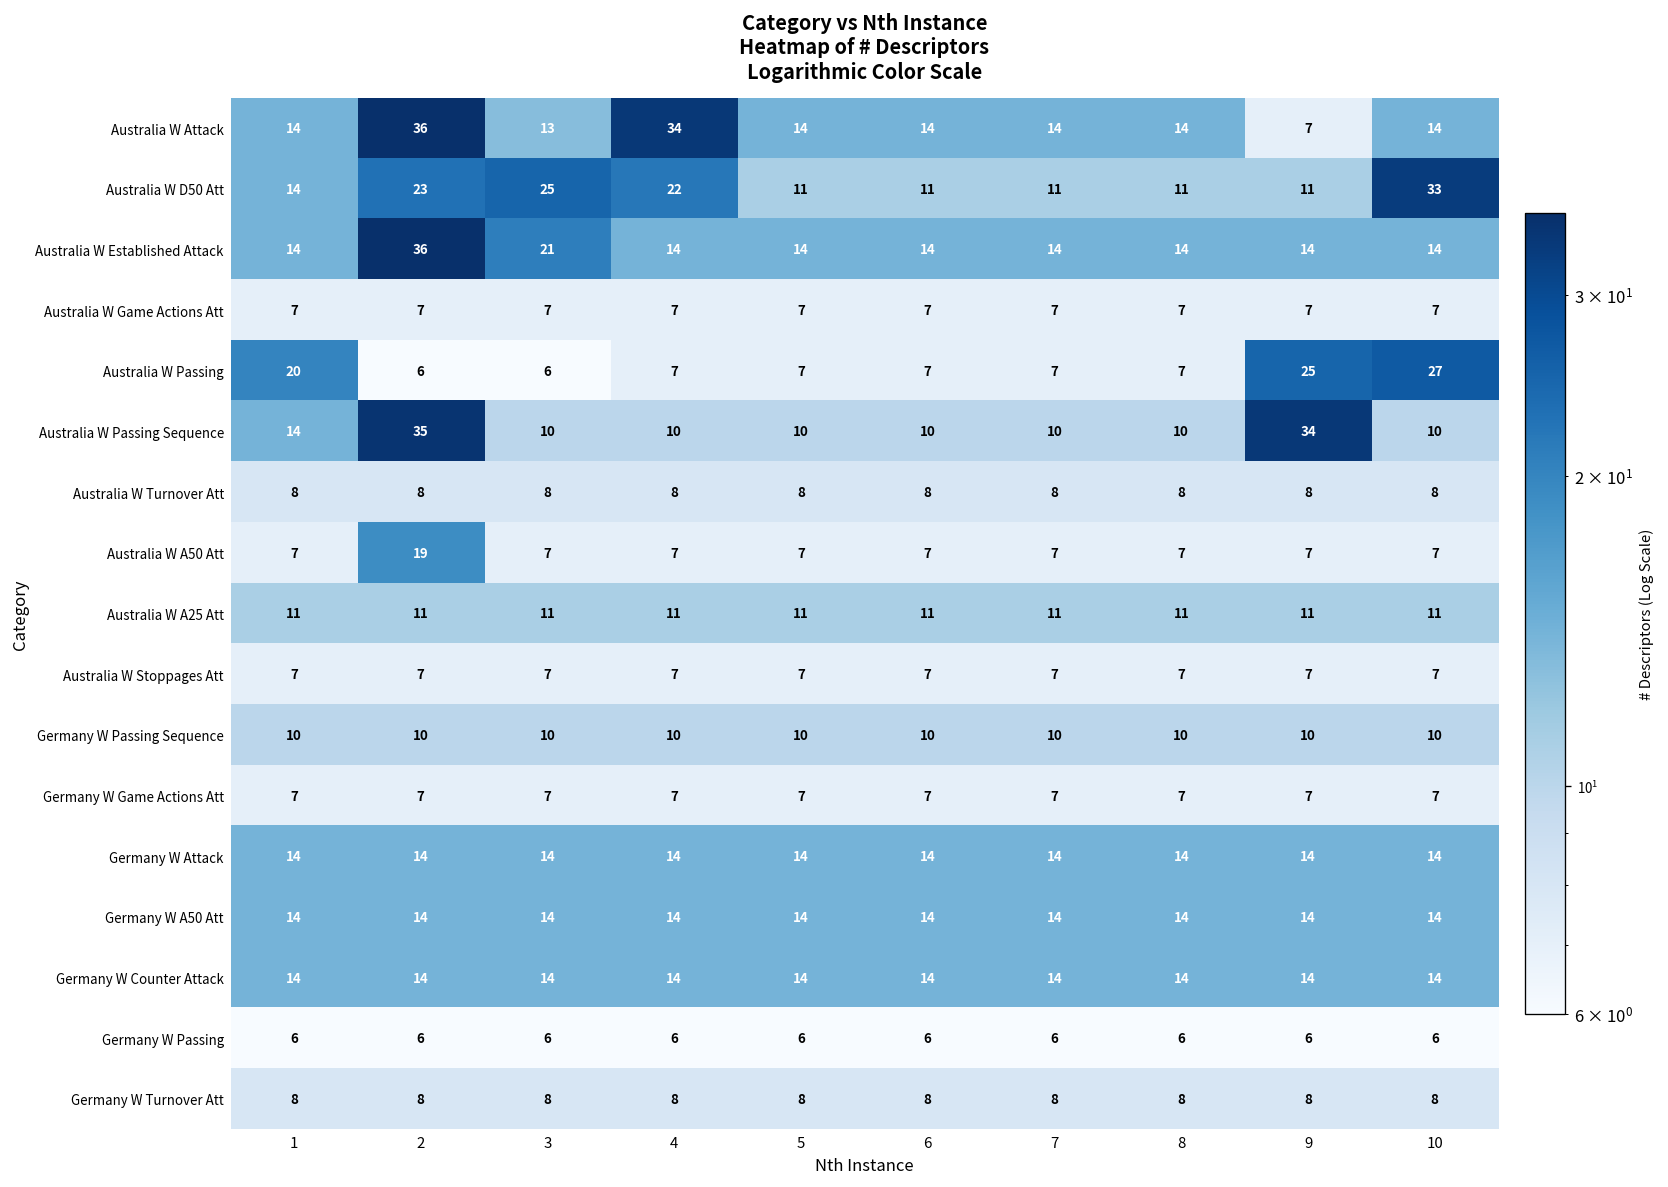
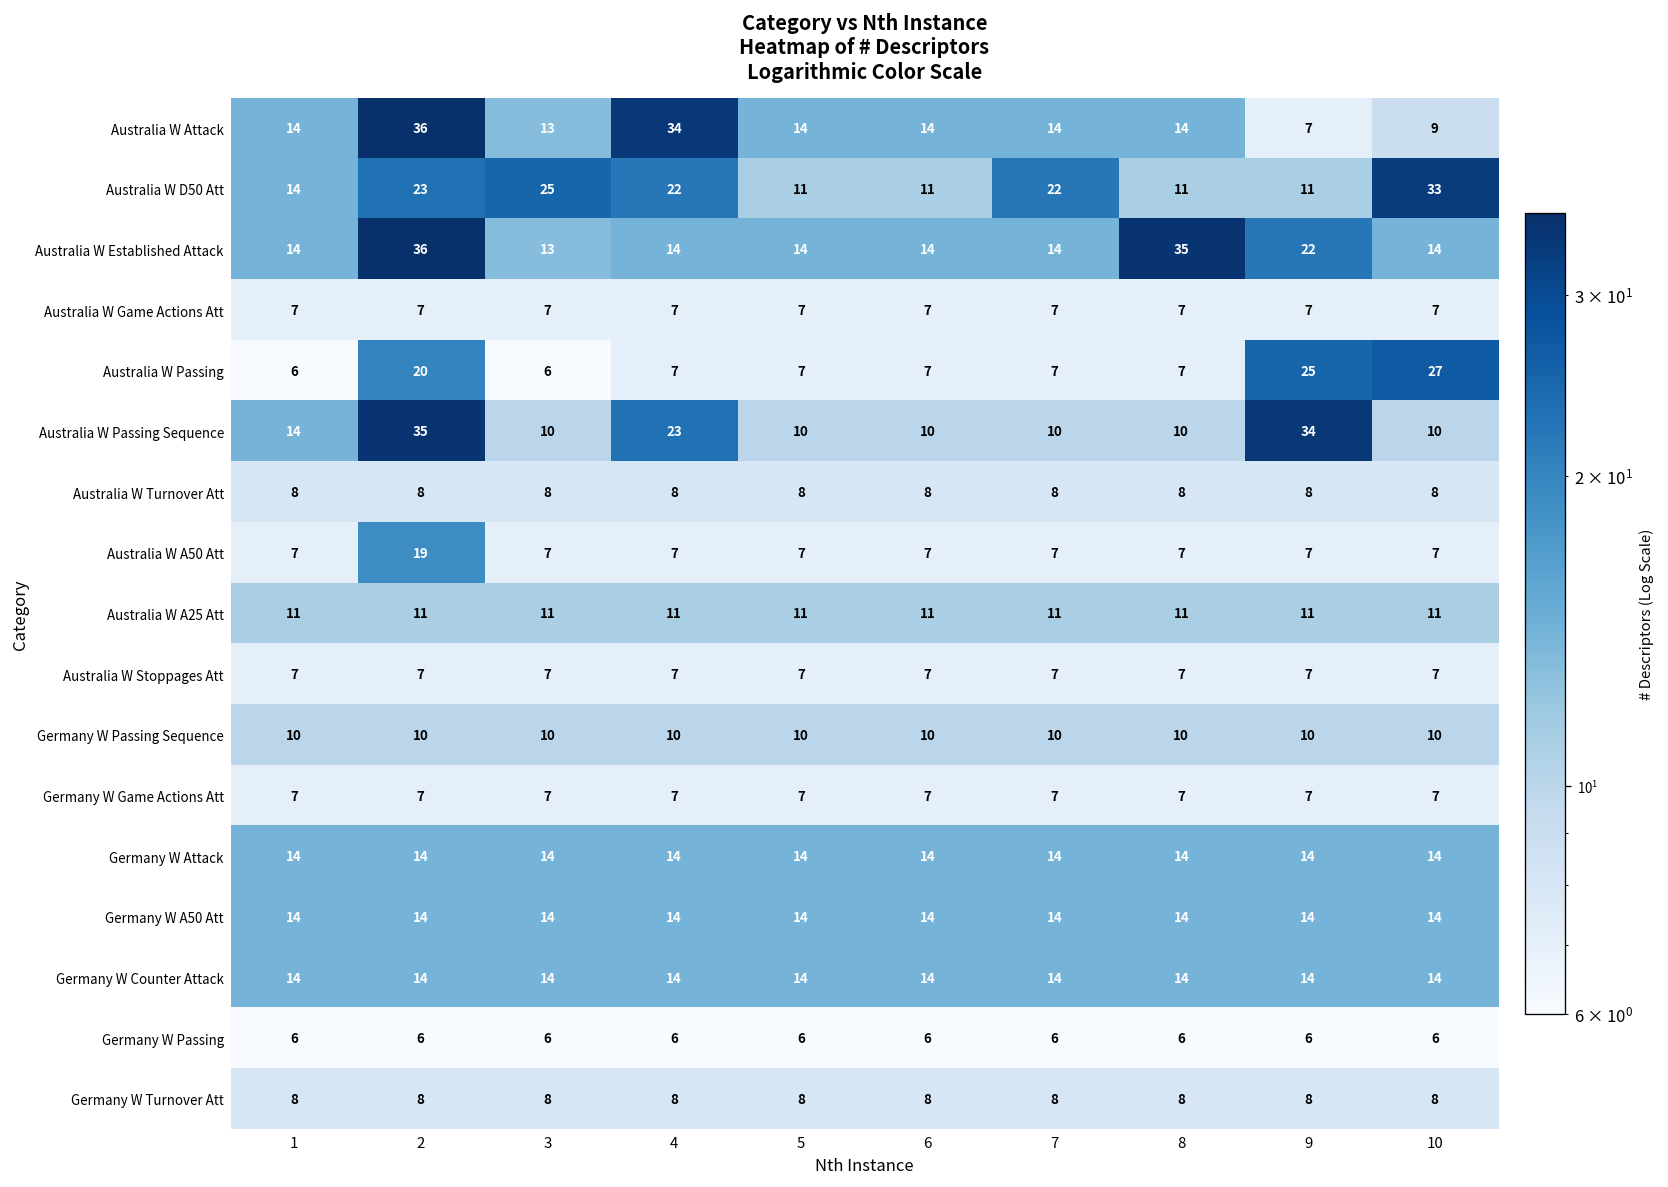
Australia W Attack, 10: 14 -> 9
Australia W D50 Att, 7: 11 -> 22
Australia W Established Attack, 3: 21 -> 13
Australia W Established Attack, 8: 14 -> 35
Australia W Established Attack, 9: 14 -> 22
Australia W Passing, 1: 20 -> 6
Australia W Passing, 2: 6 -> 20
Australia W Passing Sequence, 4: 10 -> 23
